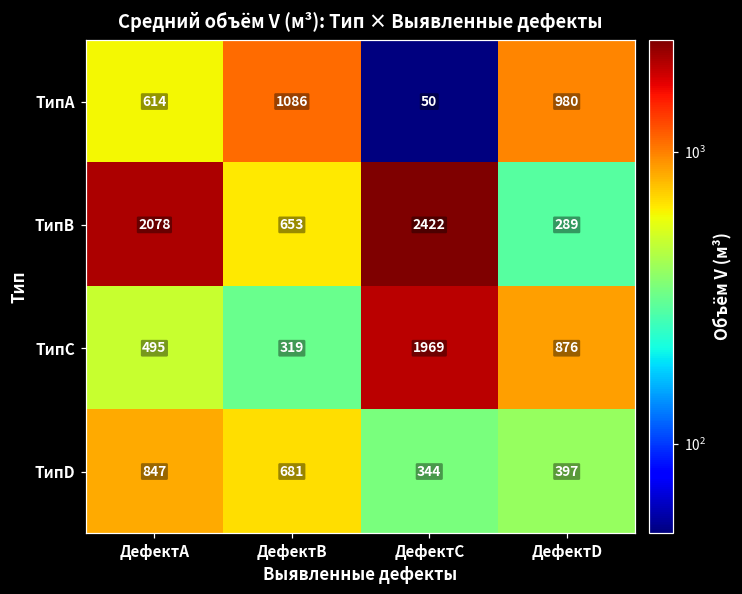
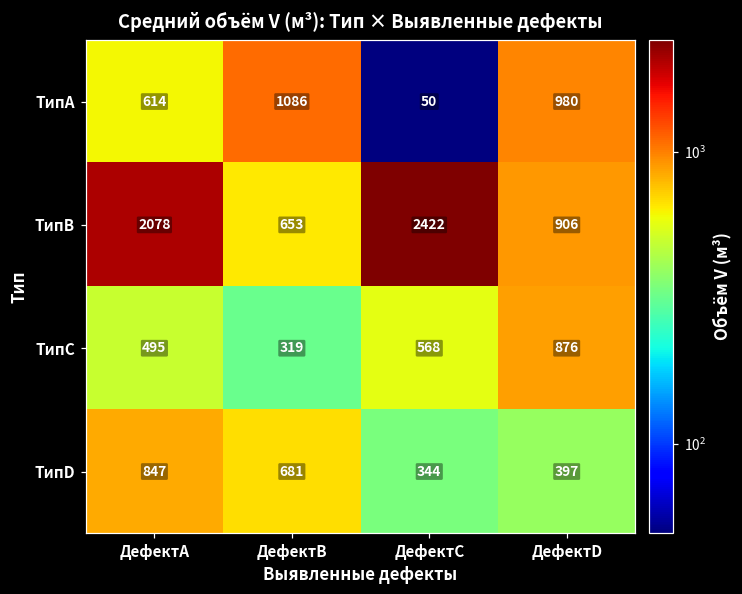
ТипB, ДефектD: 289 -> 906
ТипC, ДефектC: 1969 -> 568
